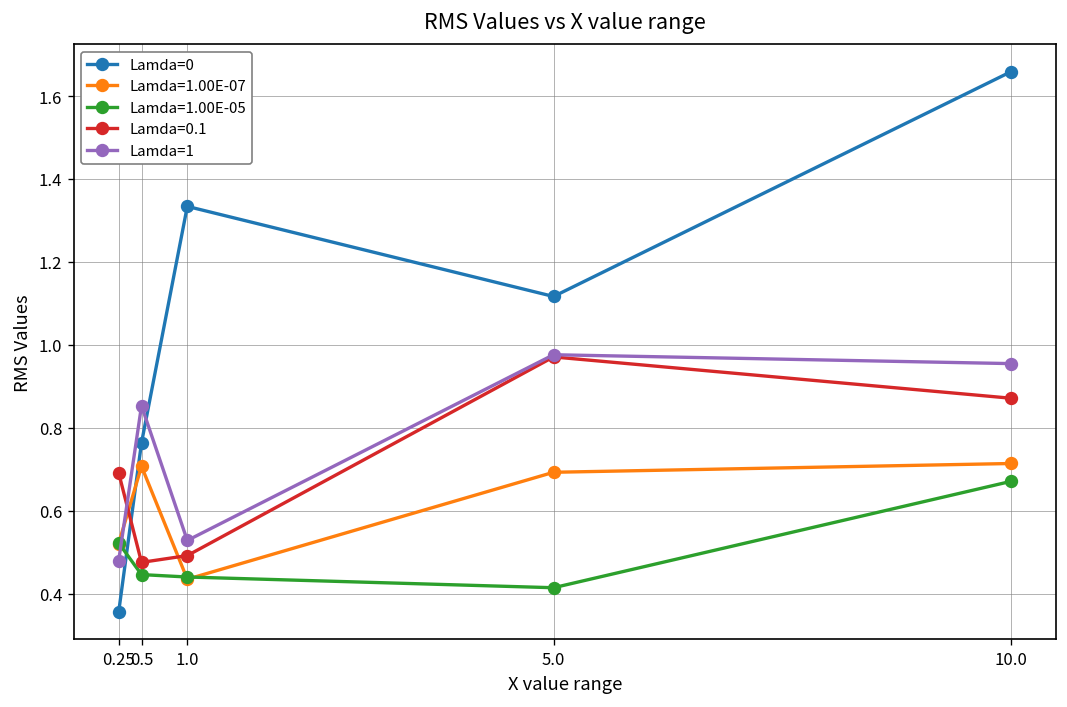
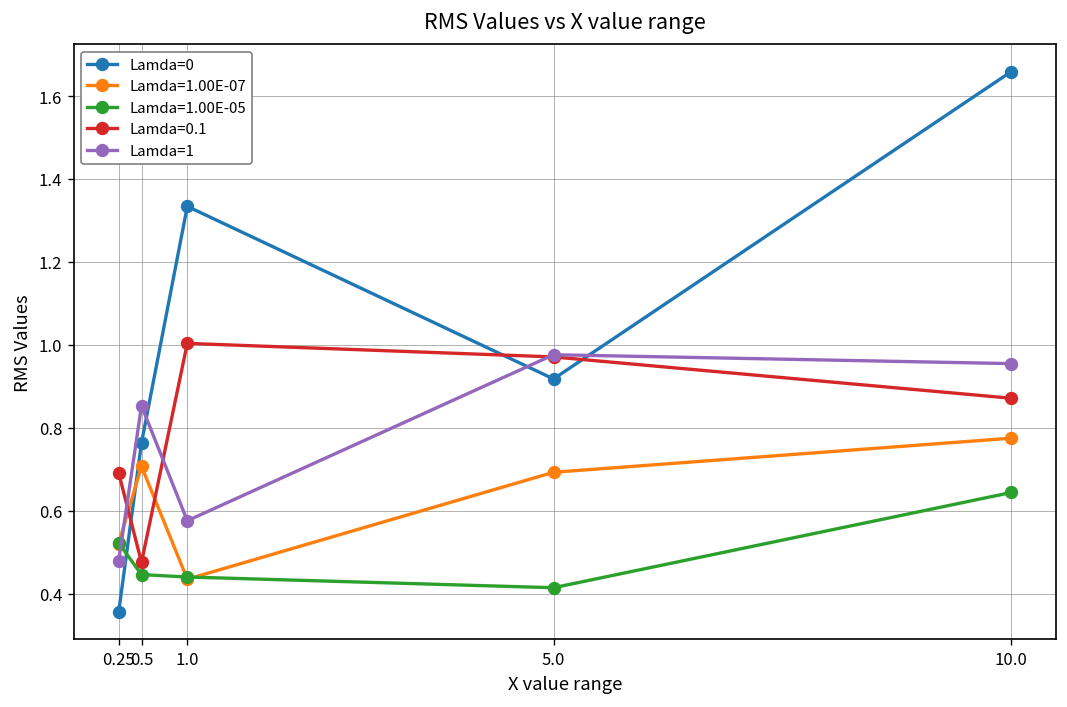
Lamda=0.1, 1.0: 0.49 -> 1.00
Lamda=1, 1.0: 0.53 -> 0.58
Lamda=0, 5.0: 1.12 -> 0.92
Lamda=1.00E-07, 10.0: 0.71 -> 0.77
Lamda=1.00E-05, 10.0: 0.67 -> 0.64
